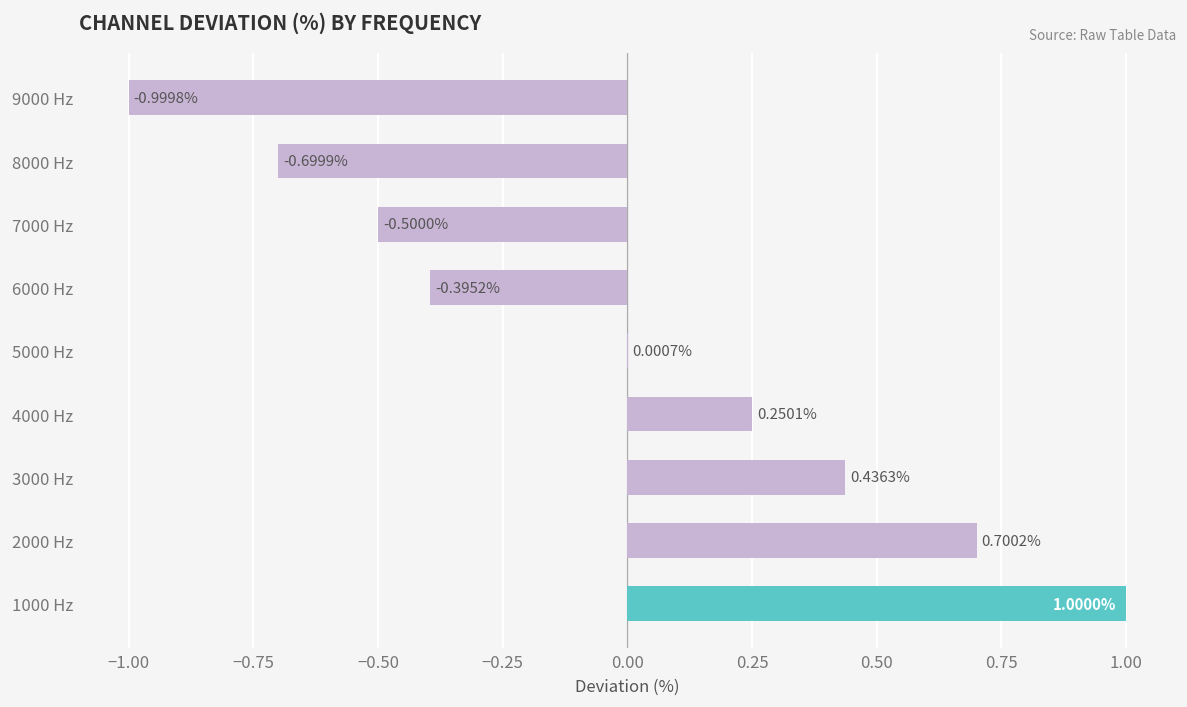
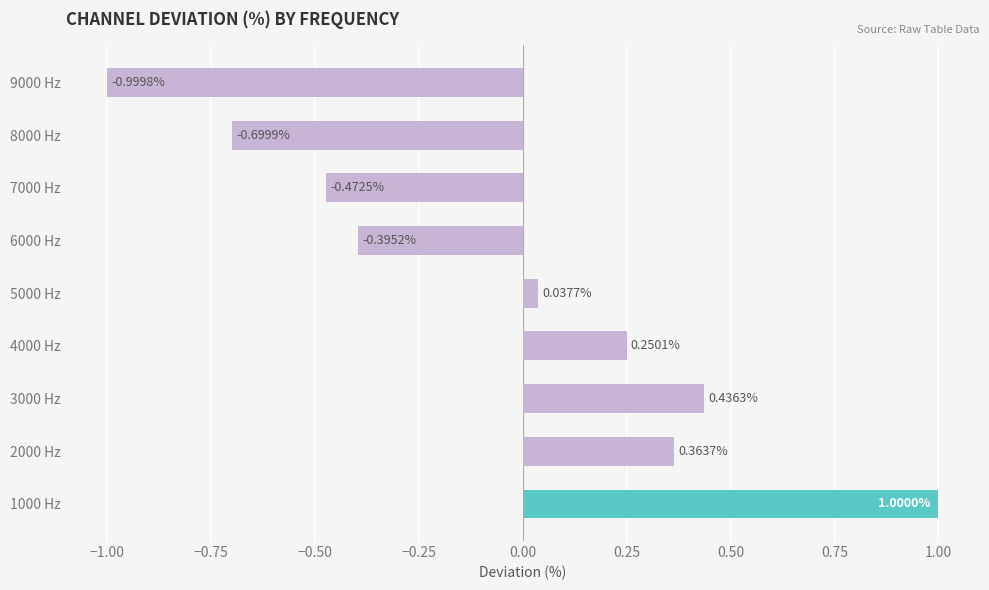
7000 Hz: -0.5000% -> -0.4725%
5000 Hz: 0.0007% -> 0.0377%
2000 Hz: 0.7002% -> 0.3637%
